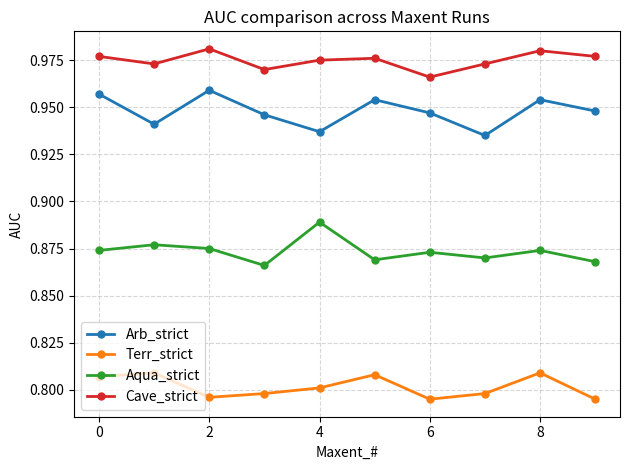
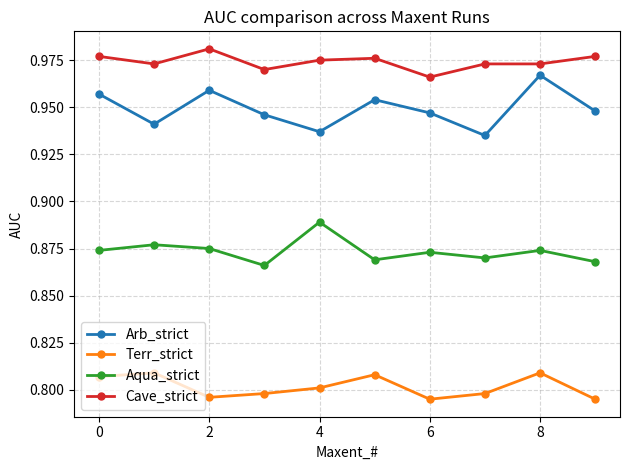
Arb_strict, 8: 0.954 -> 0.967
Cave_strict, 8: 0.980 -> 0.973
